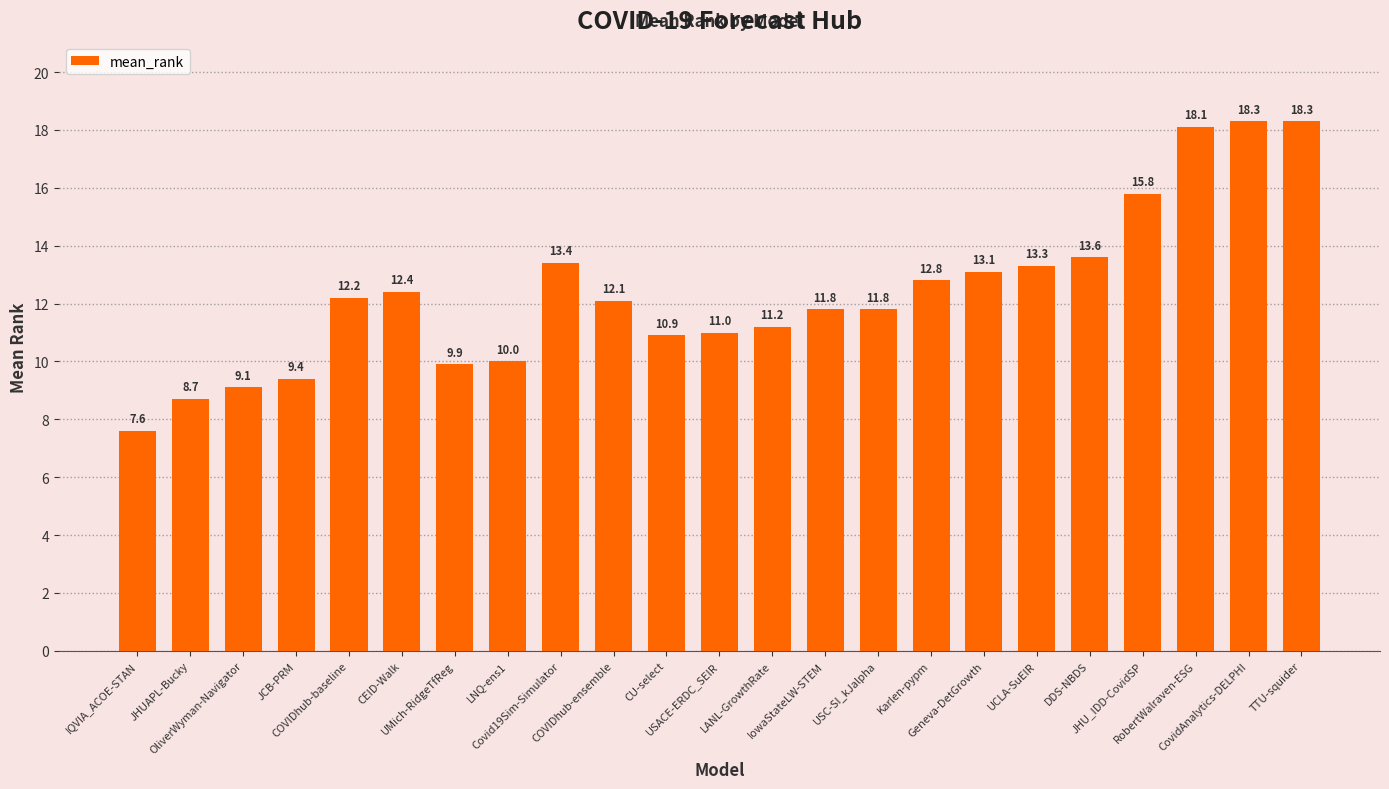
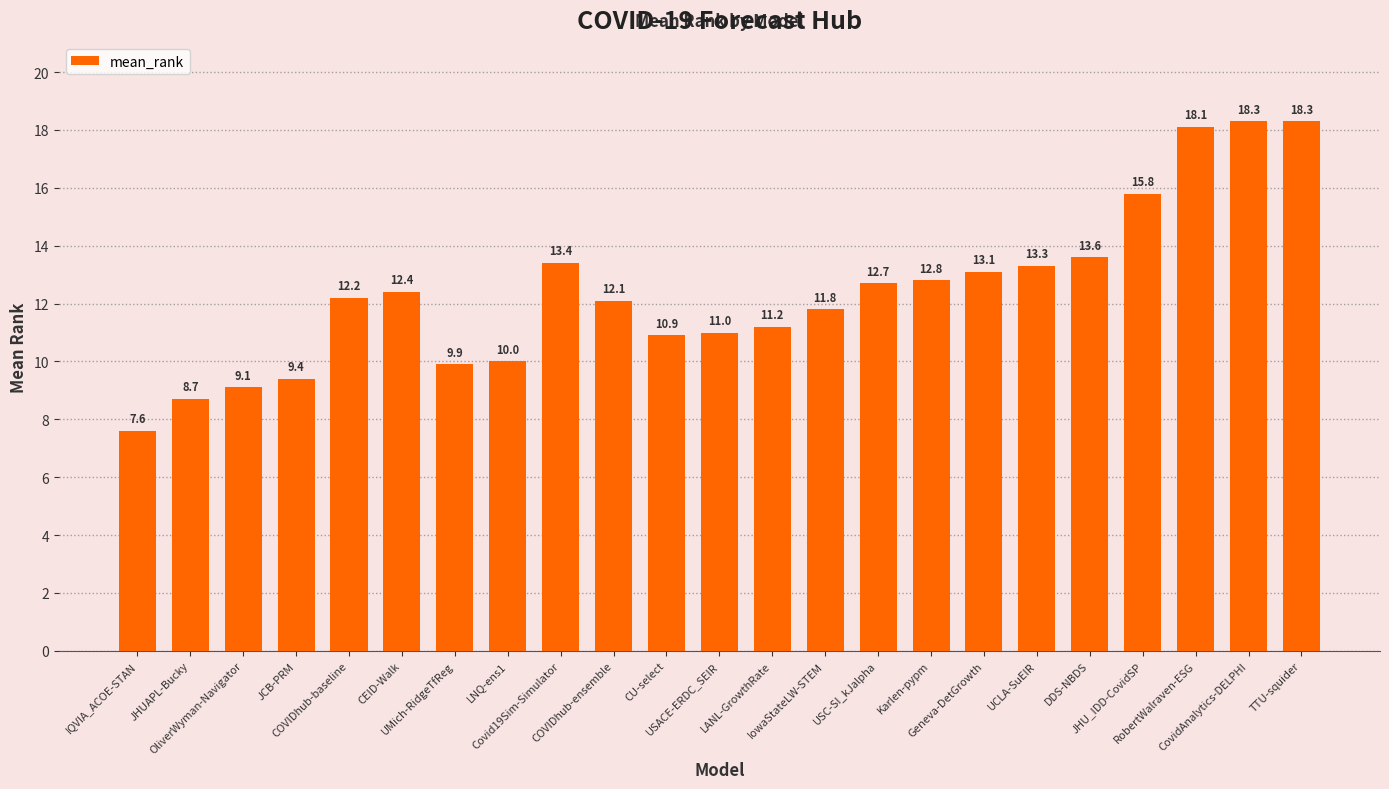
USC-SI_kJalpha: 11.8 -> 12.7
